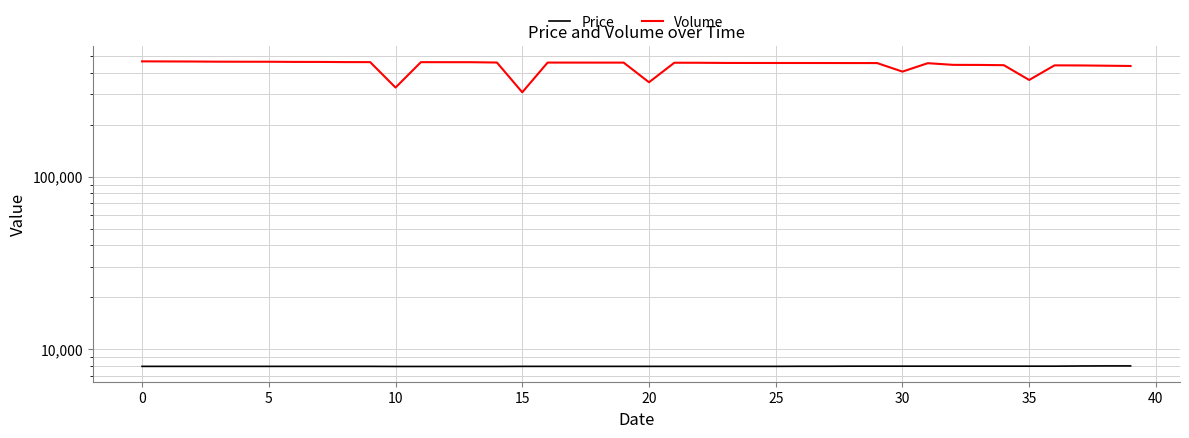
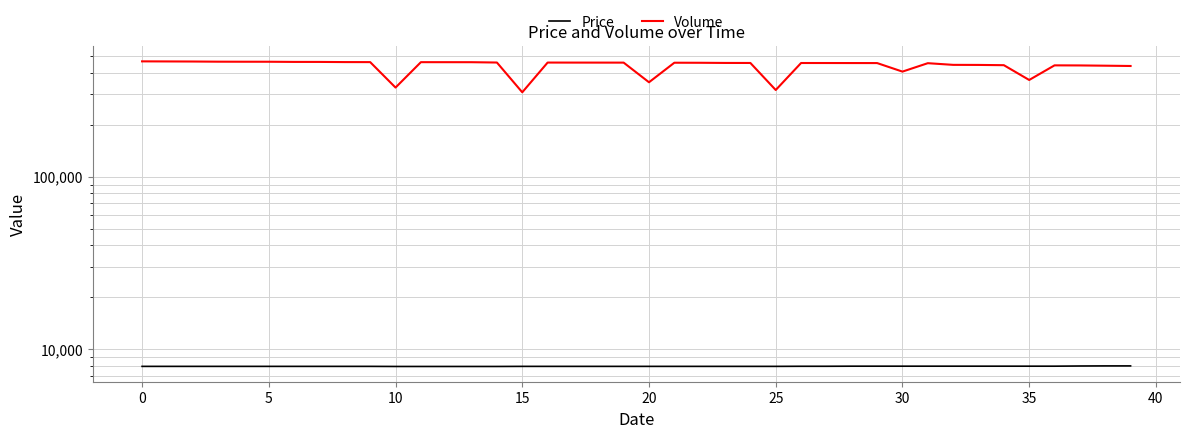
Volume, 25: 450,000 -> 320,000
